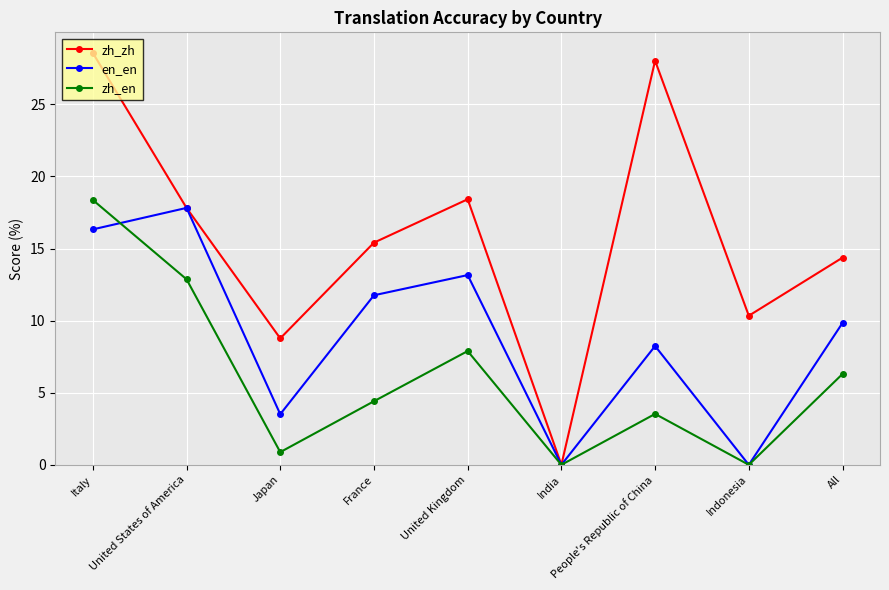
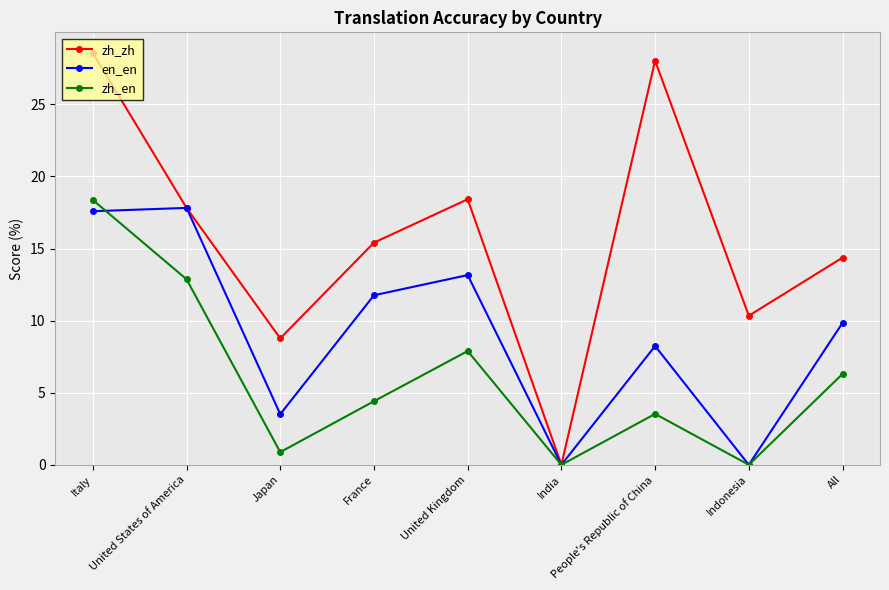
en_en, Italy: 16.3 -> 17.6
